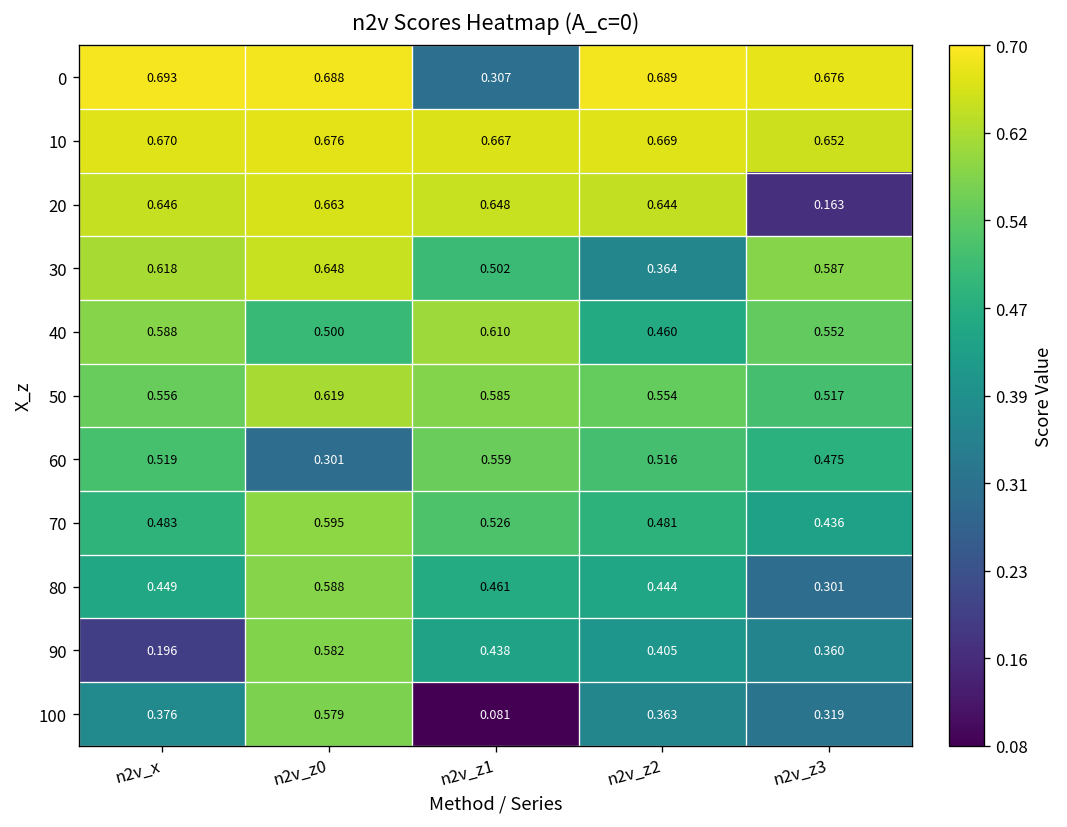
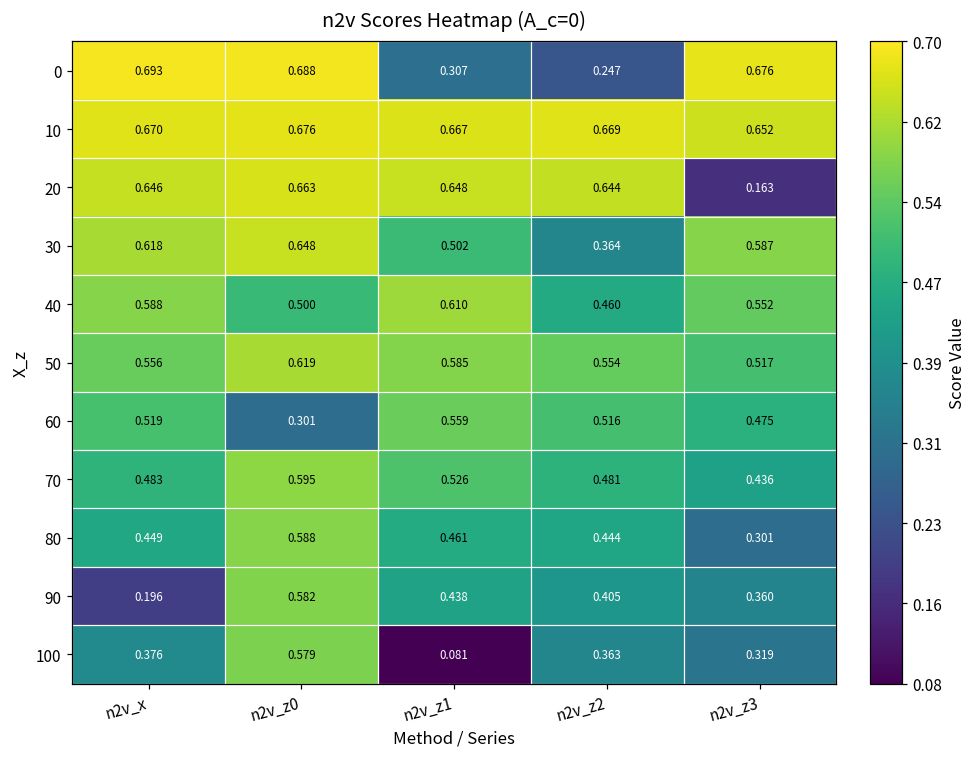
0, n2v_z2: 0.689 -> 0.247
